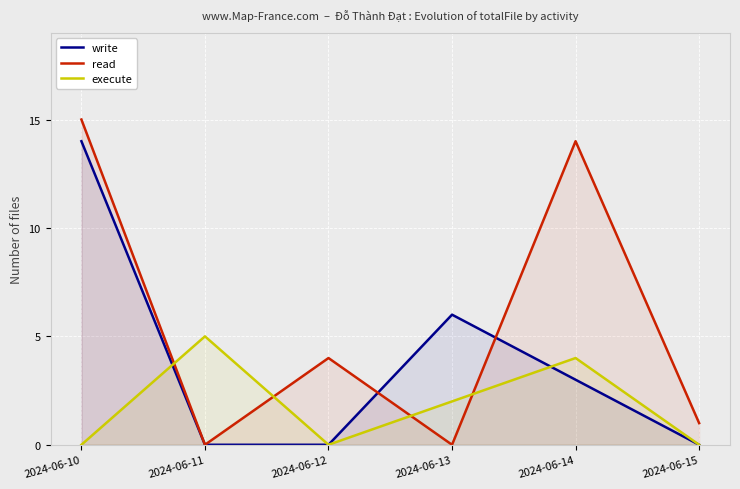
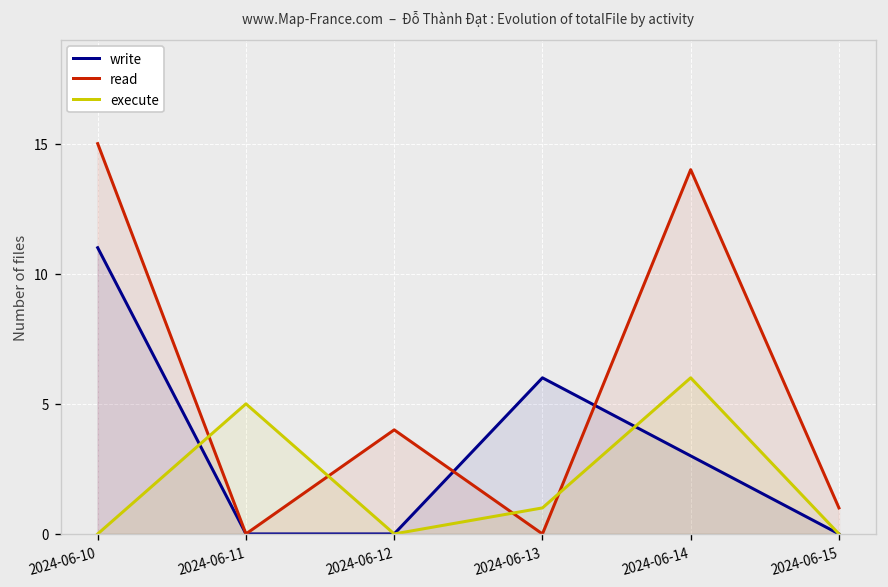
write, 2024-06-10: 14 -> 11
execute, 2024-06-13: 2 -> 1
execute, 2024-06-14: 4 -> 6
